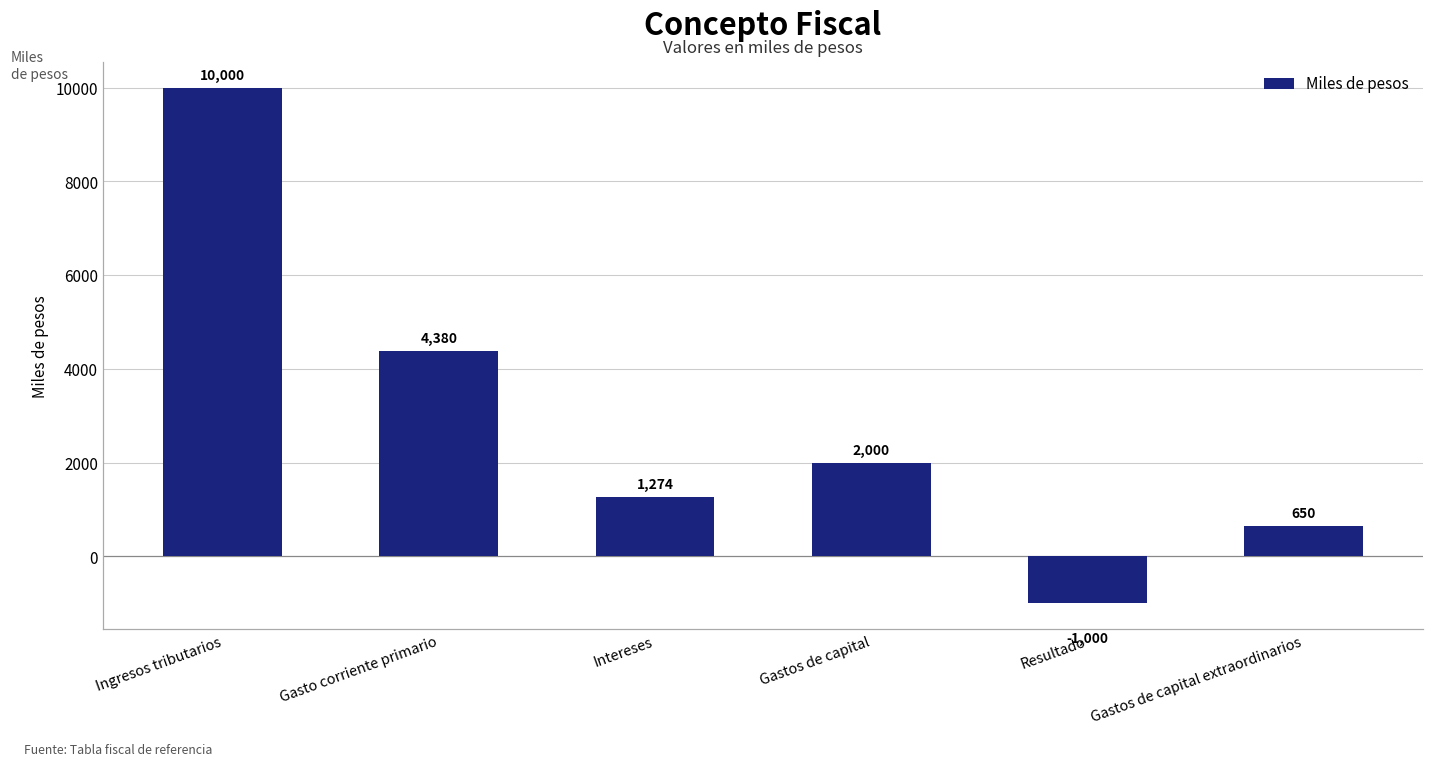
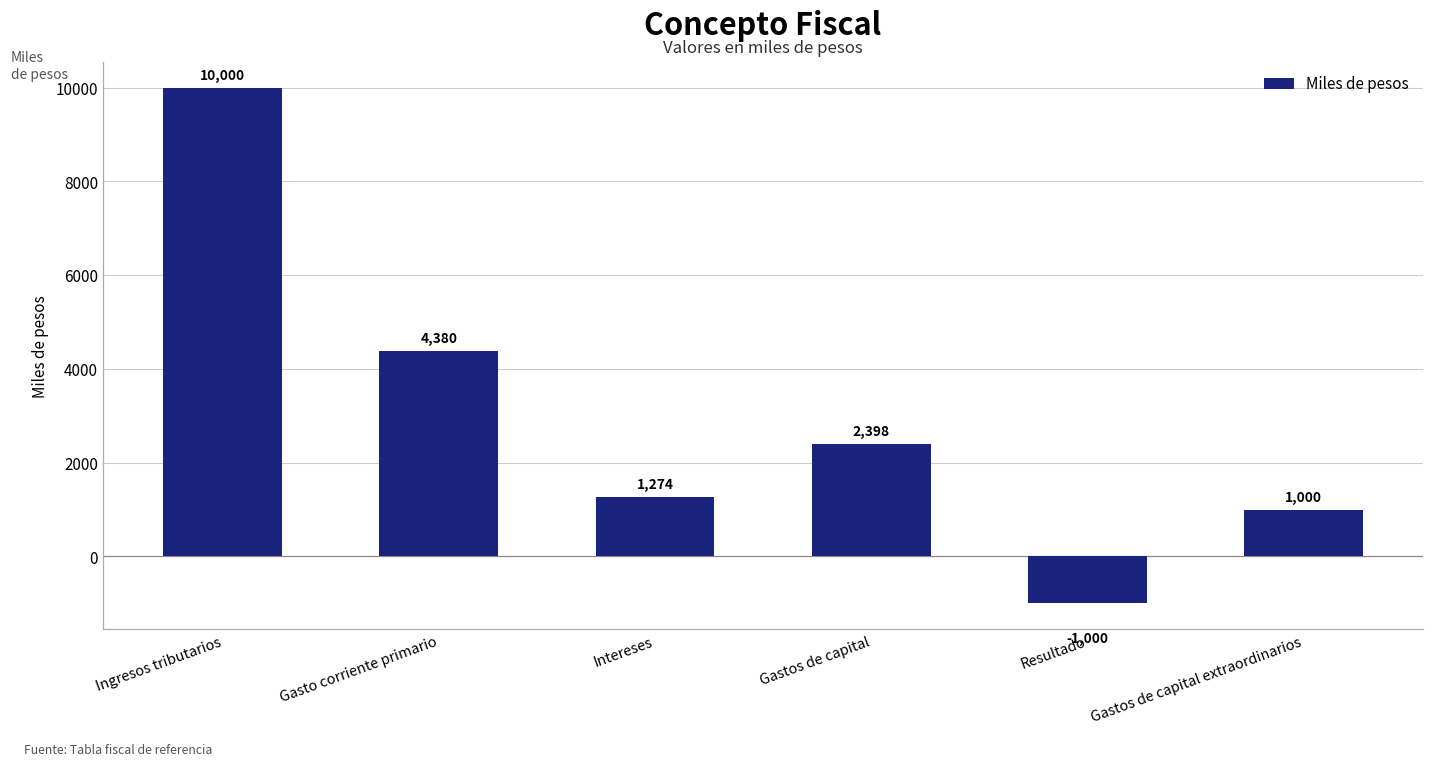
Gastos de capital: 2,000 -> 2,398
Gastos de capital extraordinarios: 650 -> 1,000
